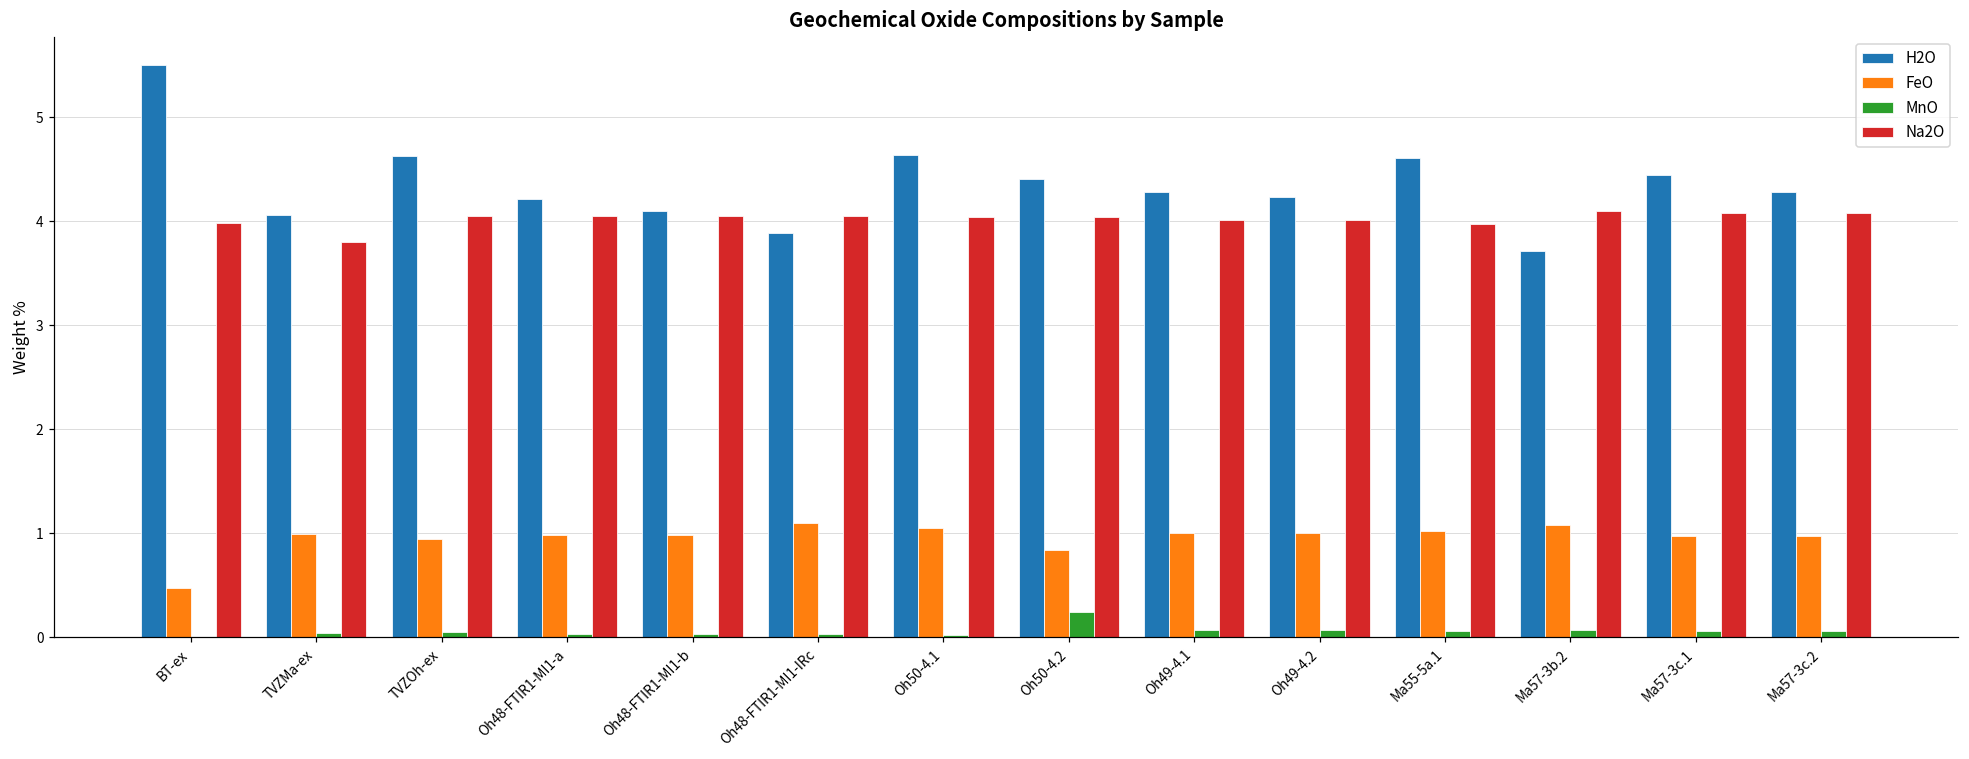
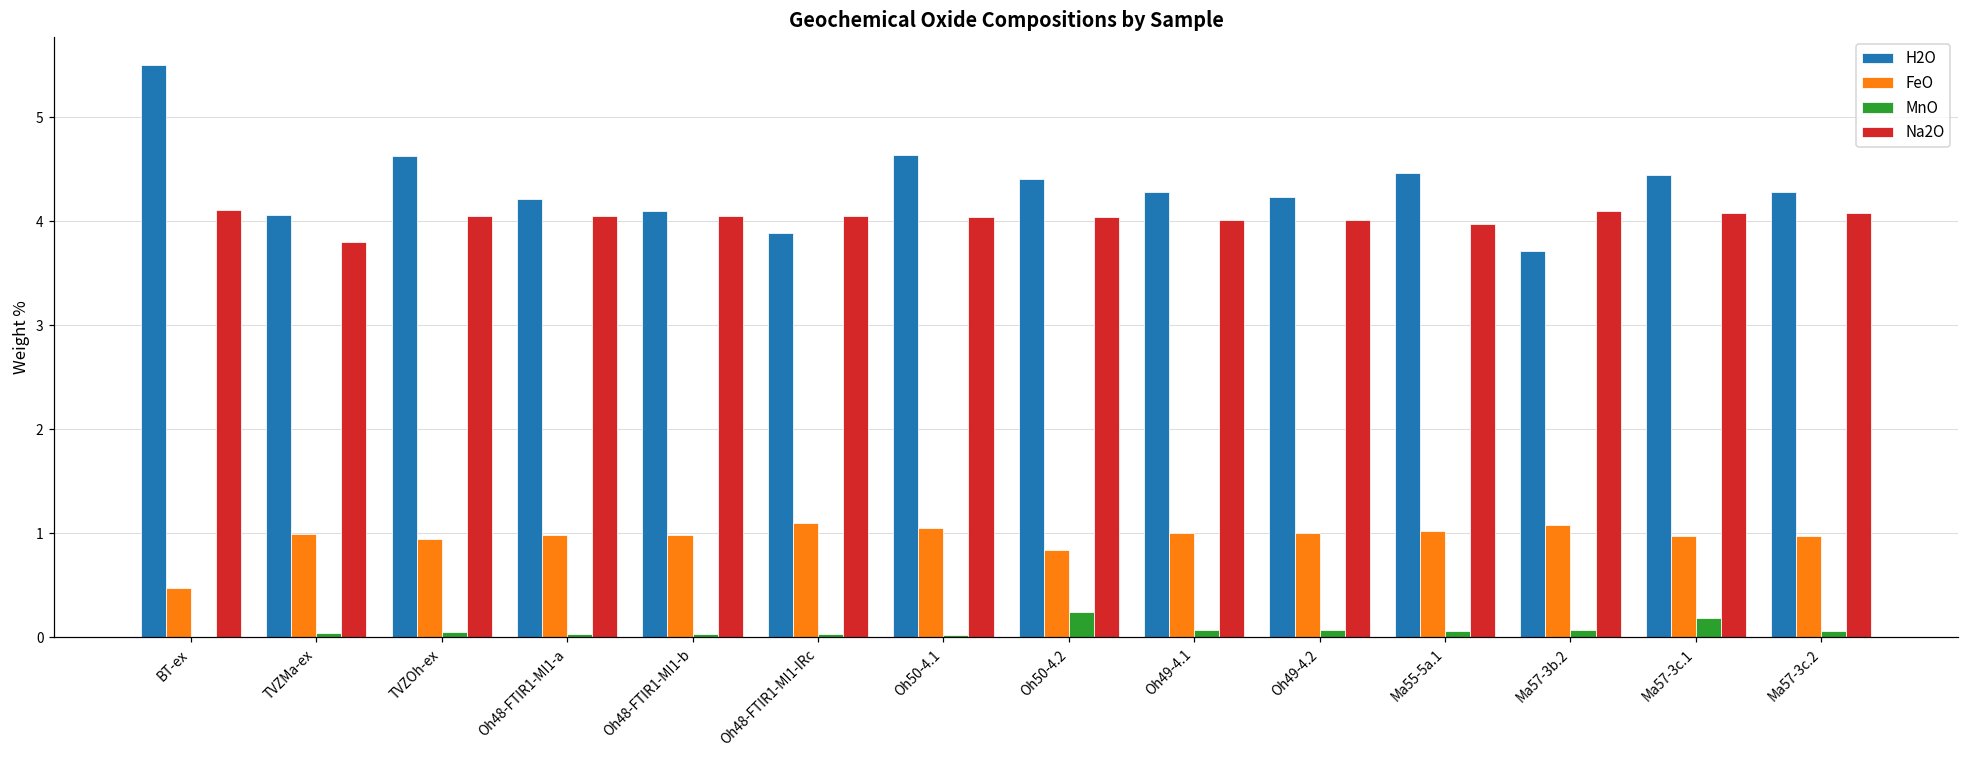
Na2O, BT-ex: 4.0 -> 4.1
H2O, Ma55-5a.1: 4.6 -> 4.5
MnO, Ma57-3c.1: 0.1 -> 0.2
